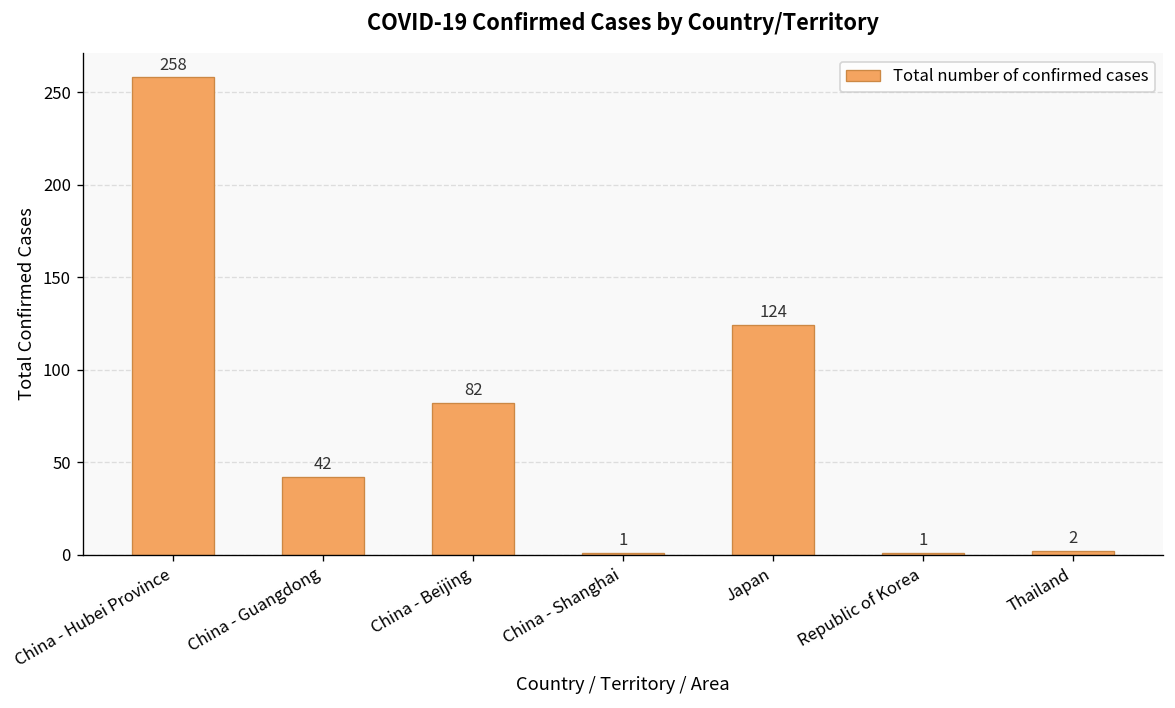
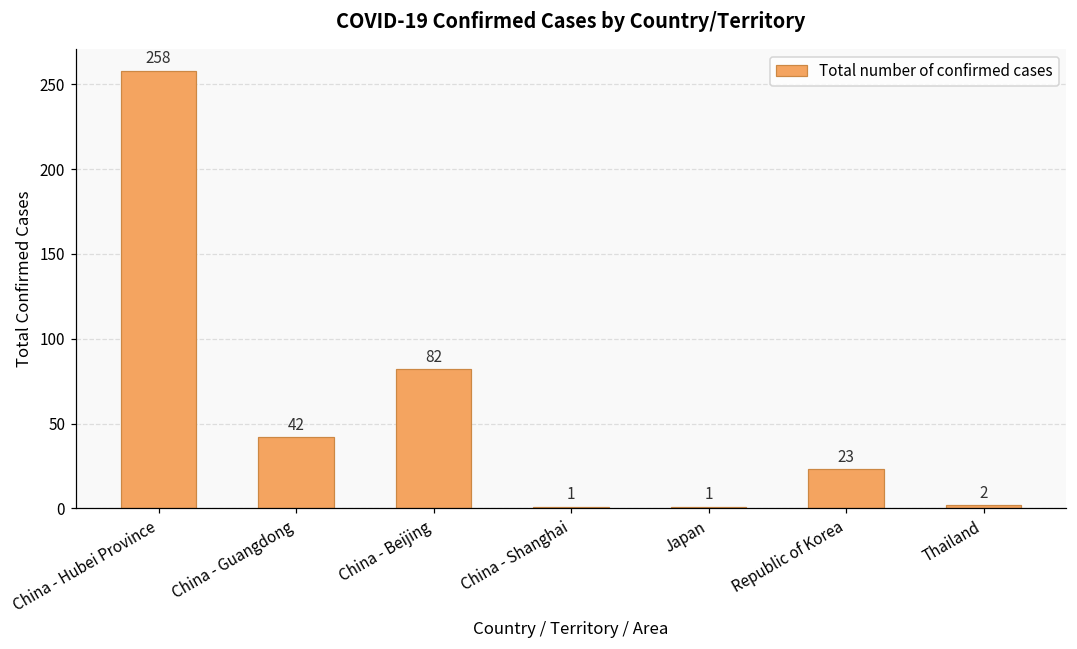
Japan: 124 -> 1
Republic of Korea: 1 -> 23
